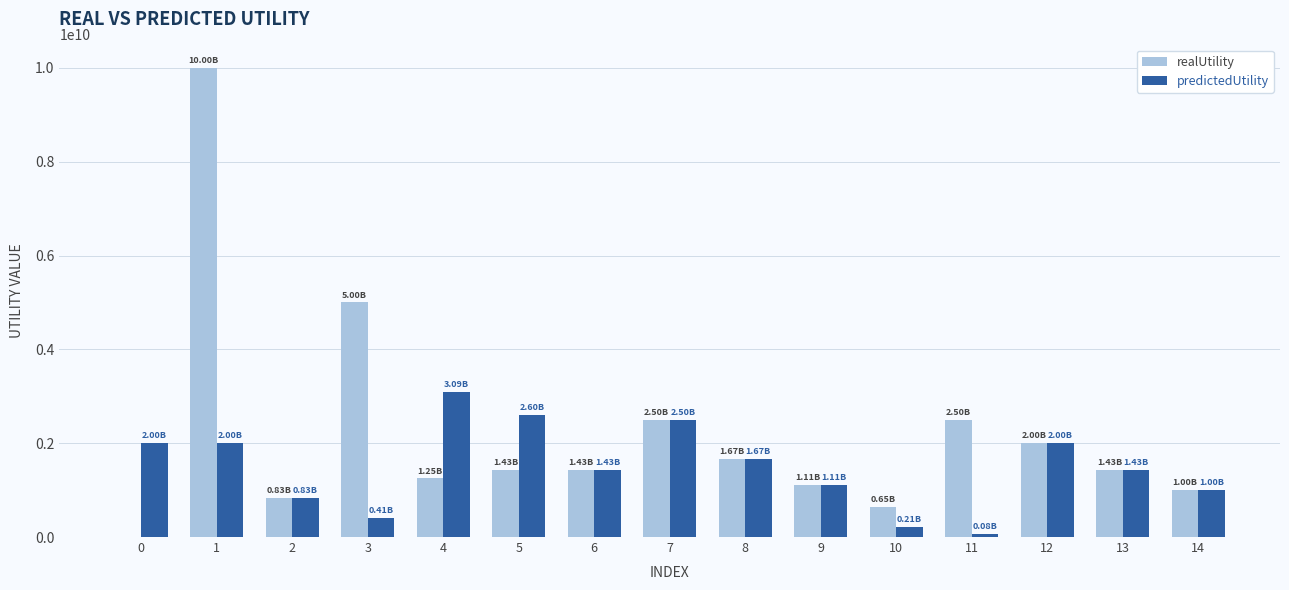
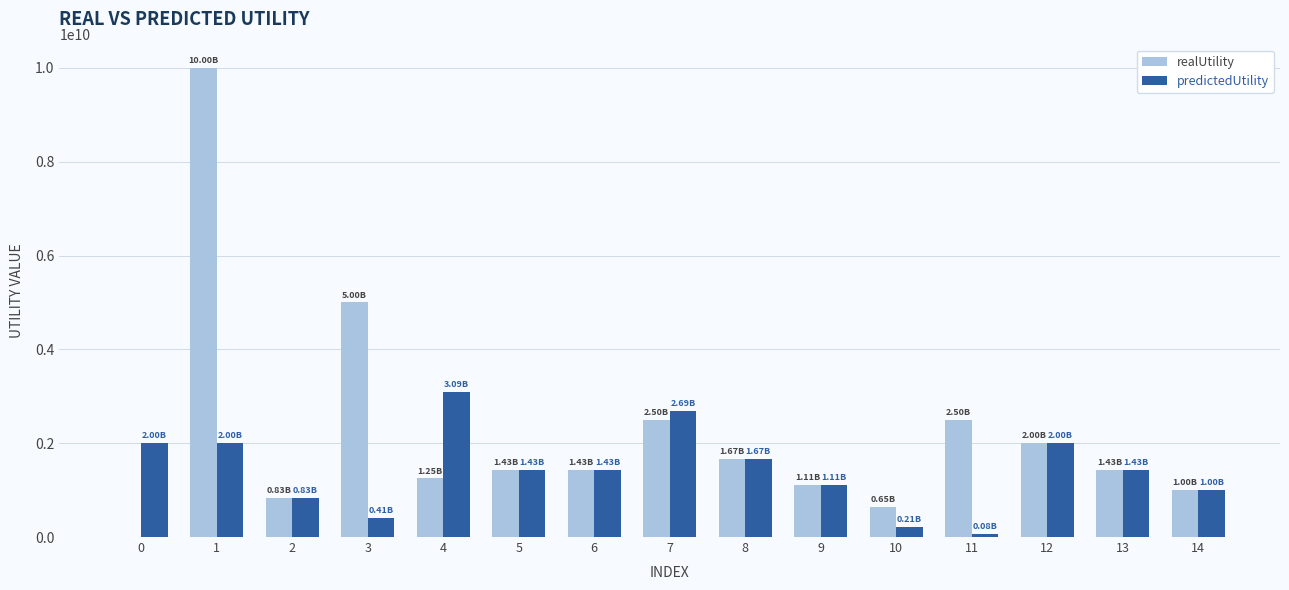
predictedUtility, 5: 2.60B -> 1.43B
predictedUtility, 7: 2.50B -> 2.69B
